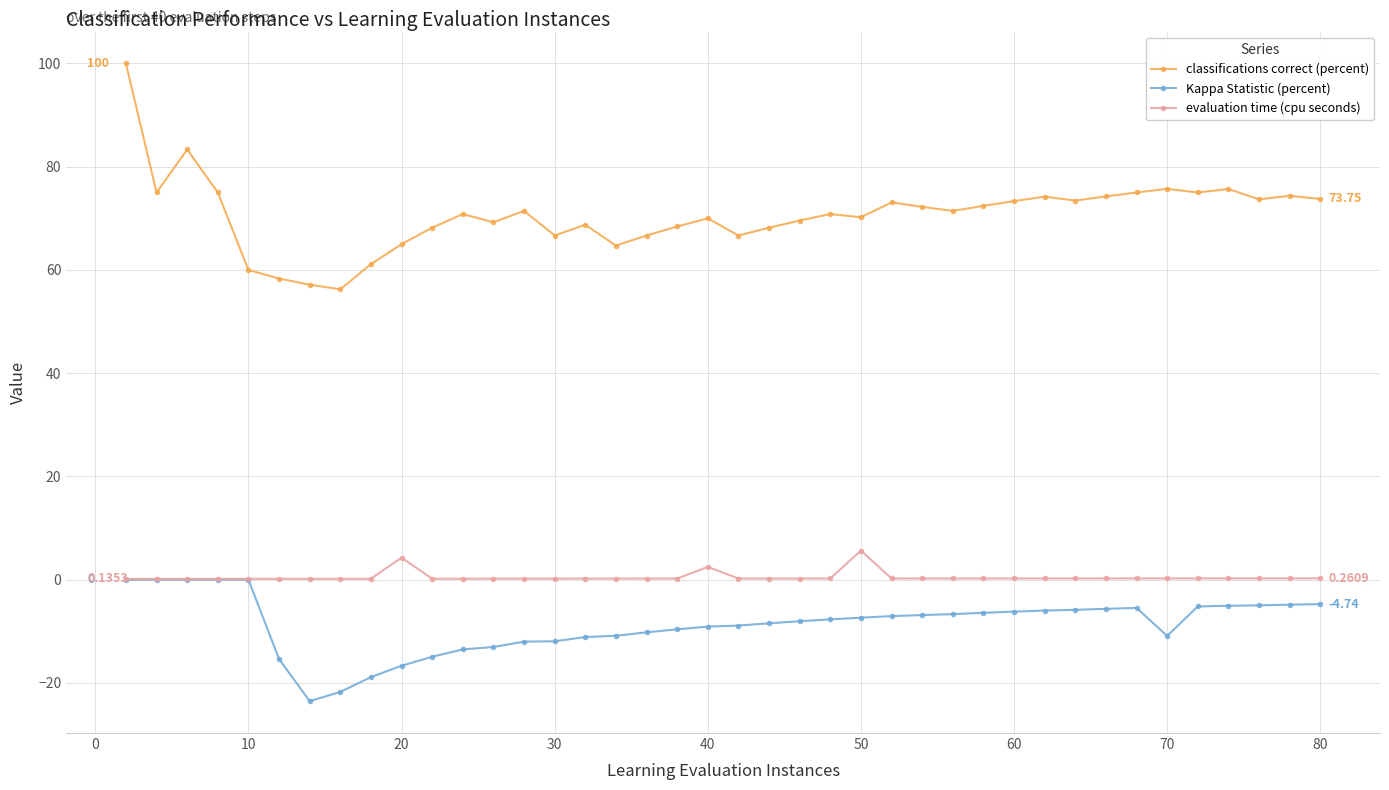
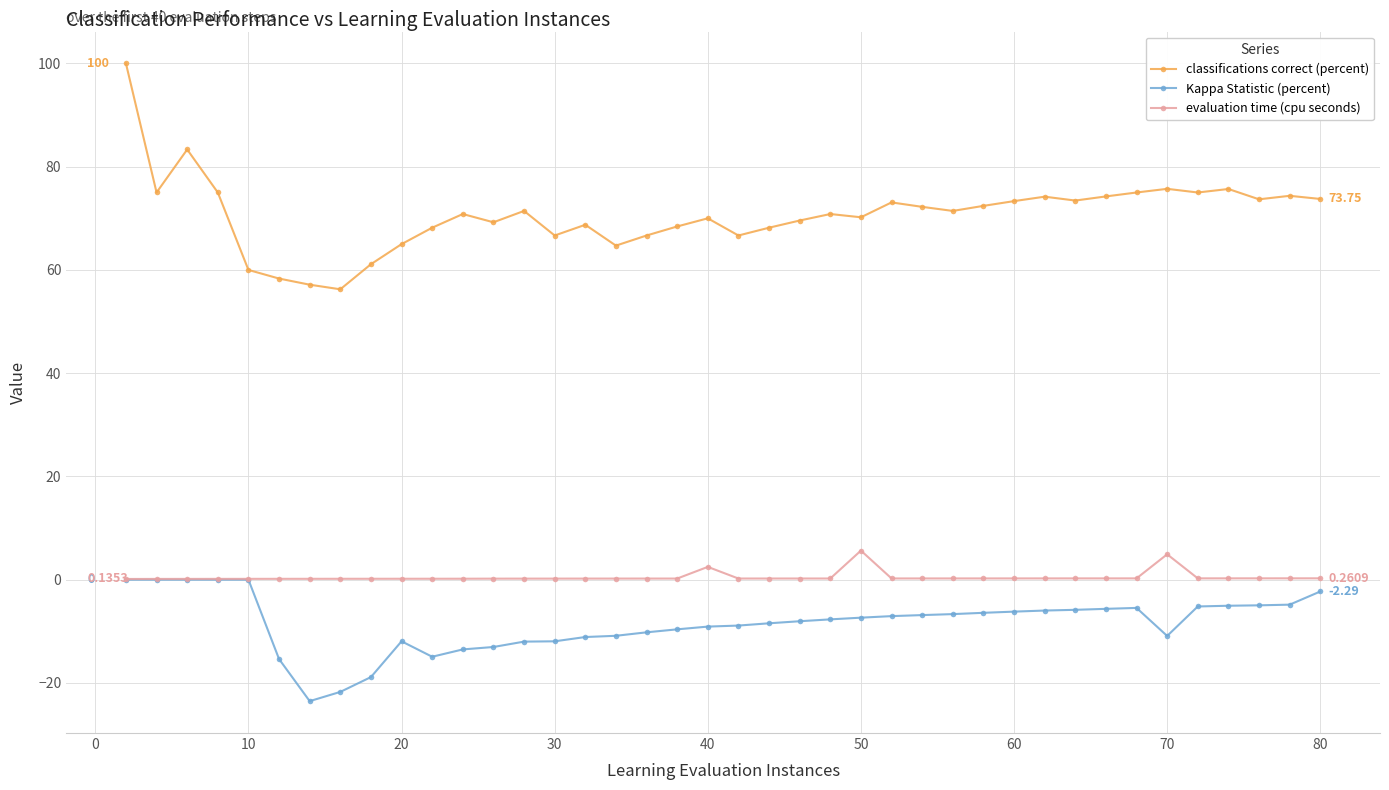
Kappa Statistic (percent), 20: -17 -> -12
evaluation time (cpu seconds), 20: 4 -> 0
evaluation time (cpu seconds), 70: 0 -> 5
Kappa Statistic (percent), 80: -4.74 -> -2.29
